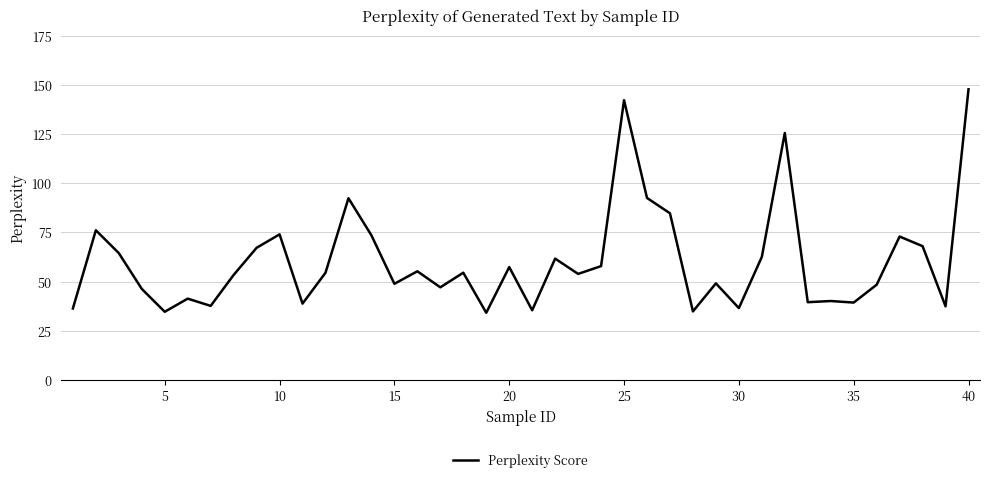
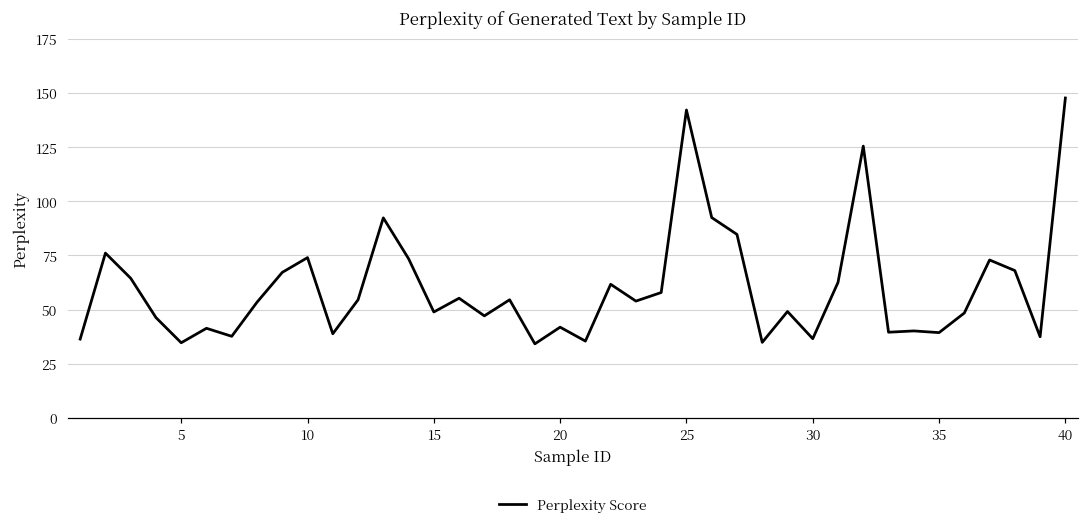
20: 57 -> 42
